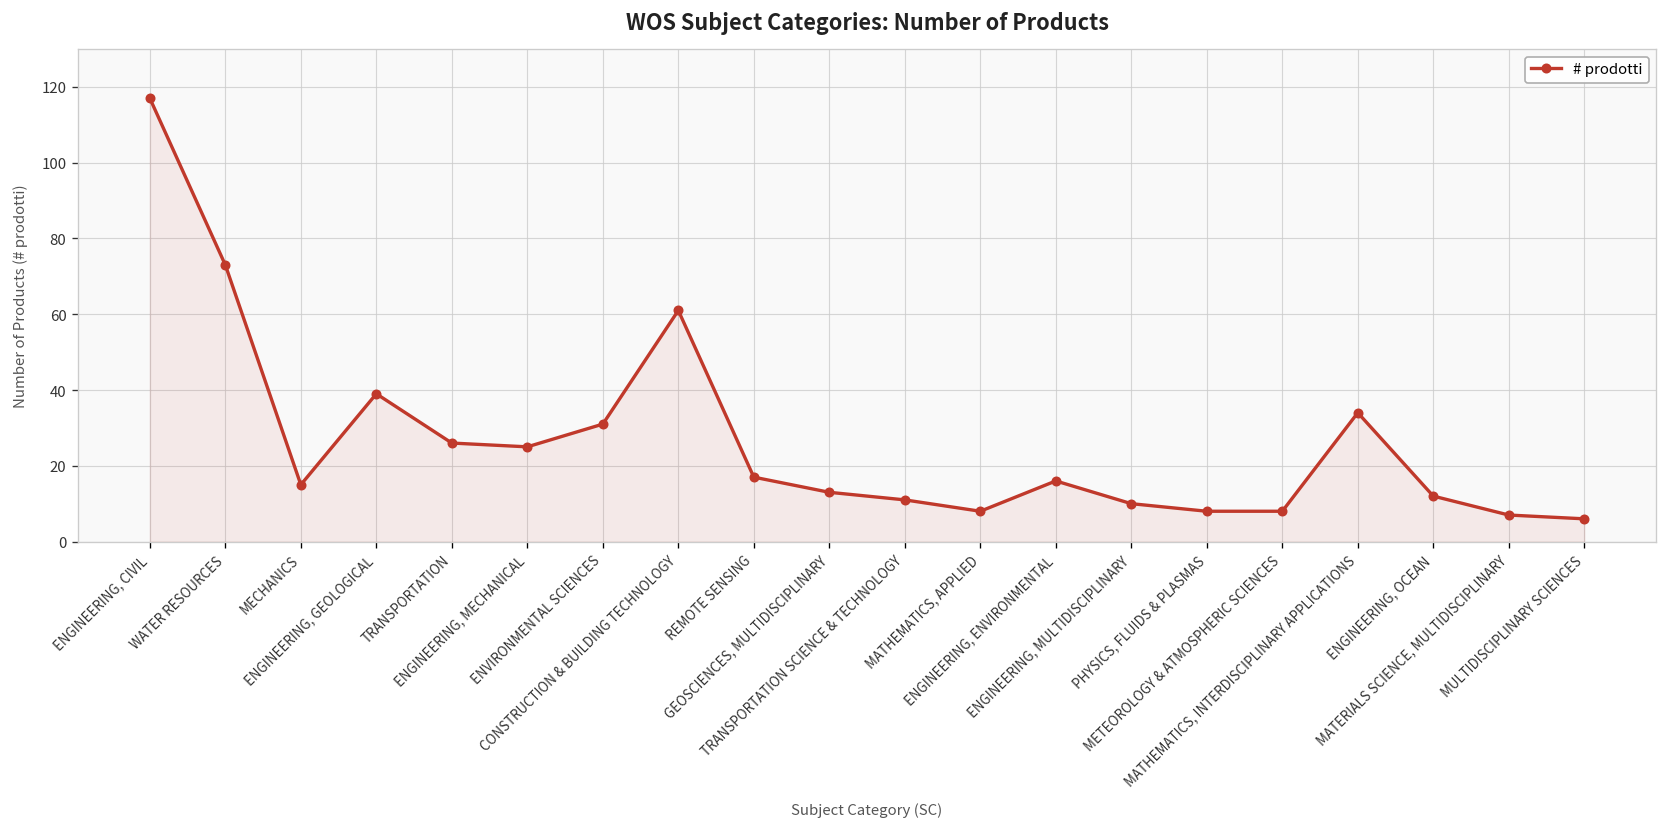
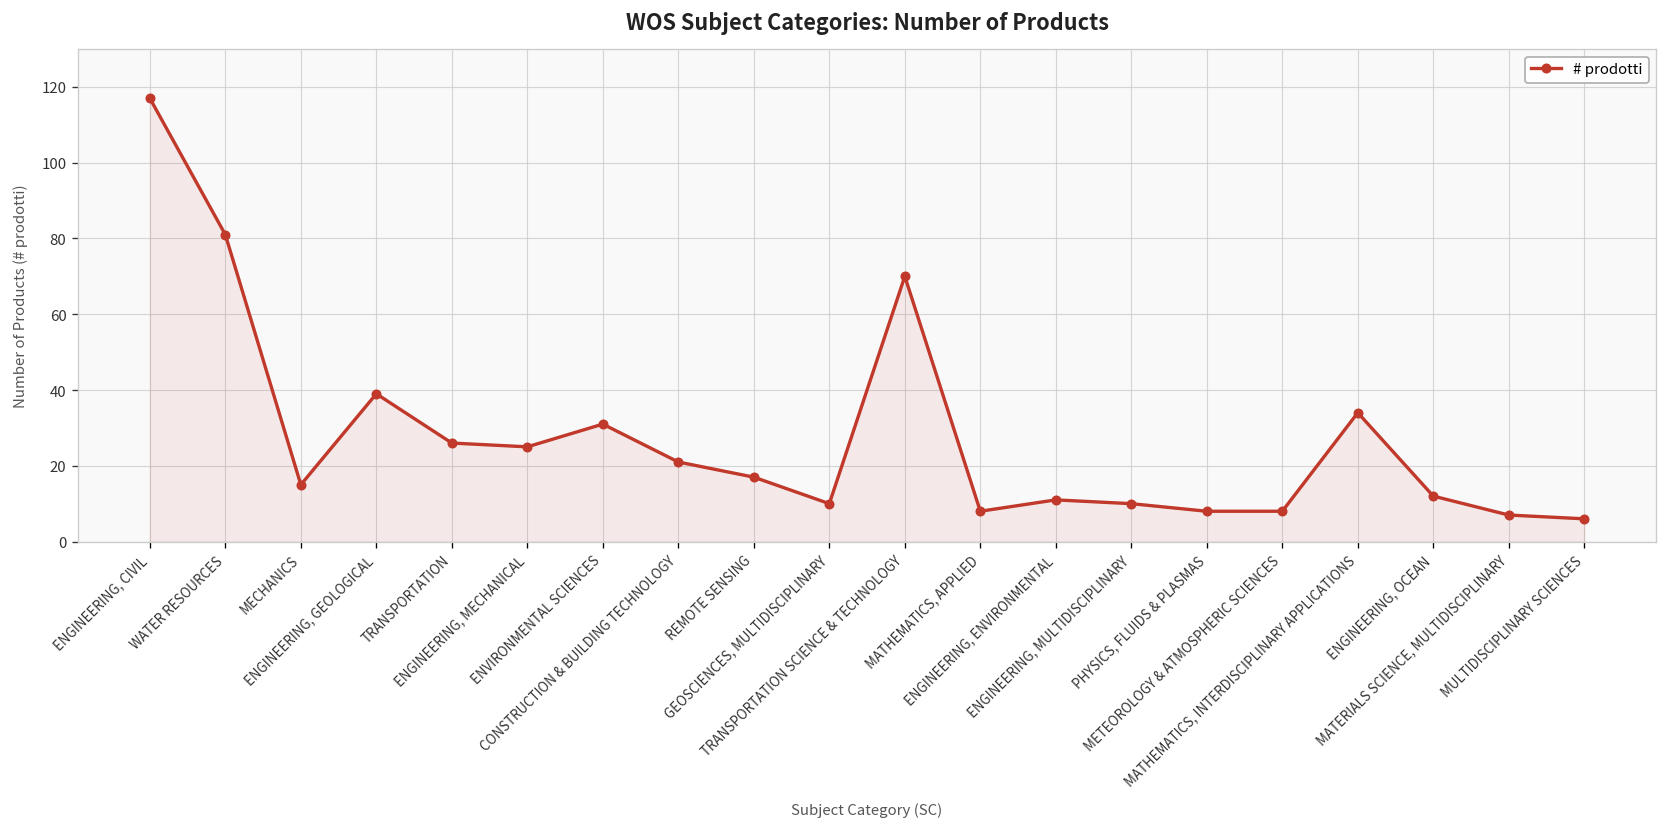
WATER RESOURCES: 73 -> 81
CONSTRUCTION & BUILDING TECHNOLOGY: 61 -> 21
GEOSCIENCES, MULTIDISCIPLINARY: 13 -> 10
TRANSPORTATION SCIENCE & TECHNOLOGY: 11 -> 70
ENGINEERING, ENVIRONMENTAL: 16 -> 11
